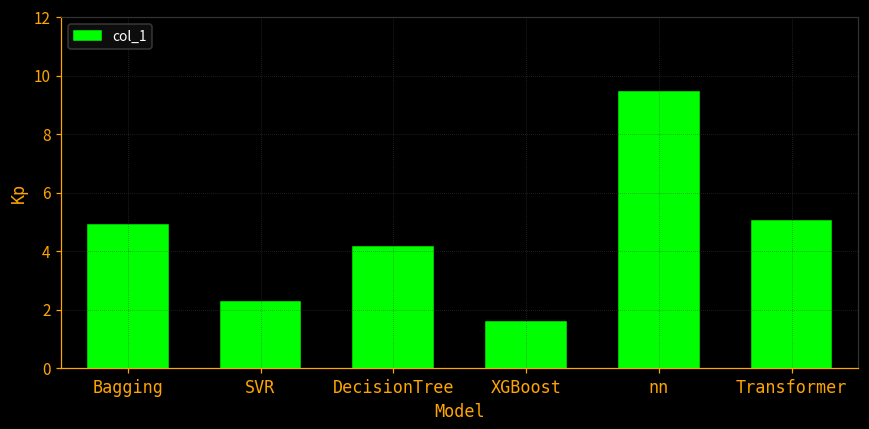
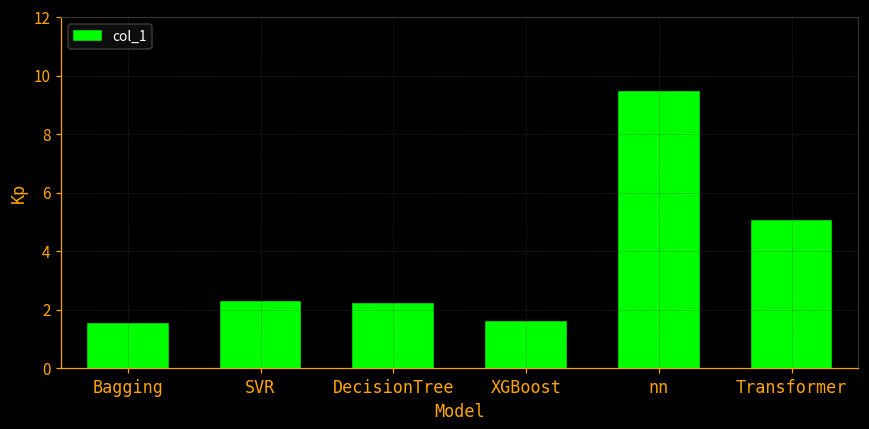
Bagging: 4.9 -> 1.5
DecisionTree: 4.1 -> 2.2
